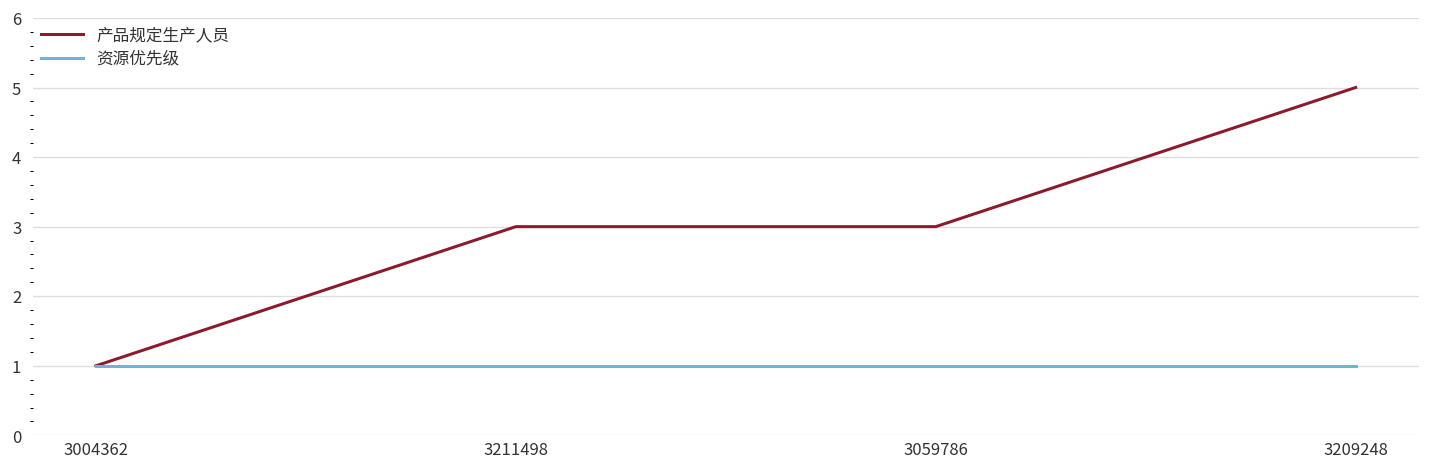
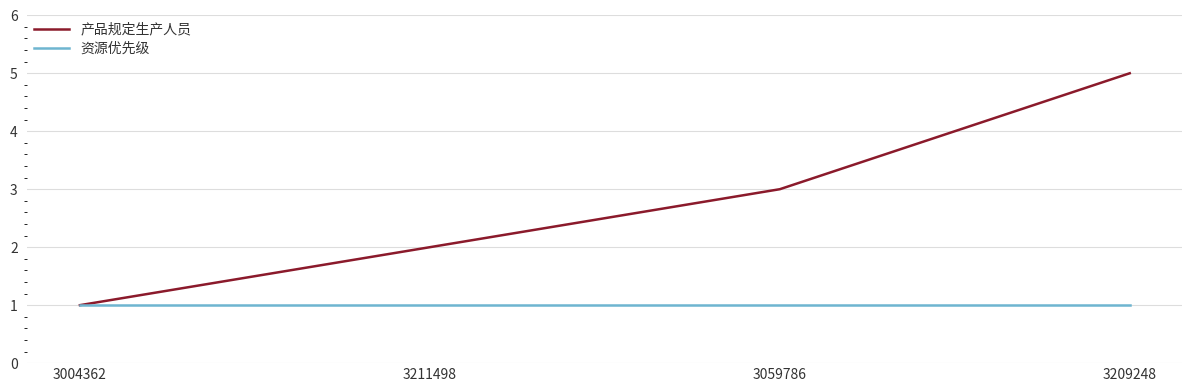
产品规定生产人员, 3211498: 3 -> 2
